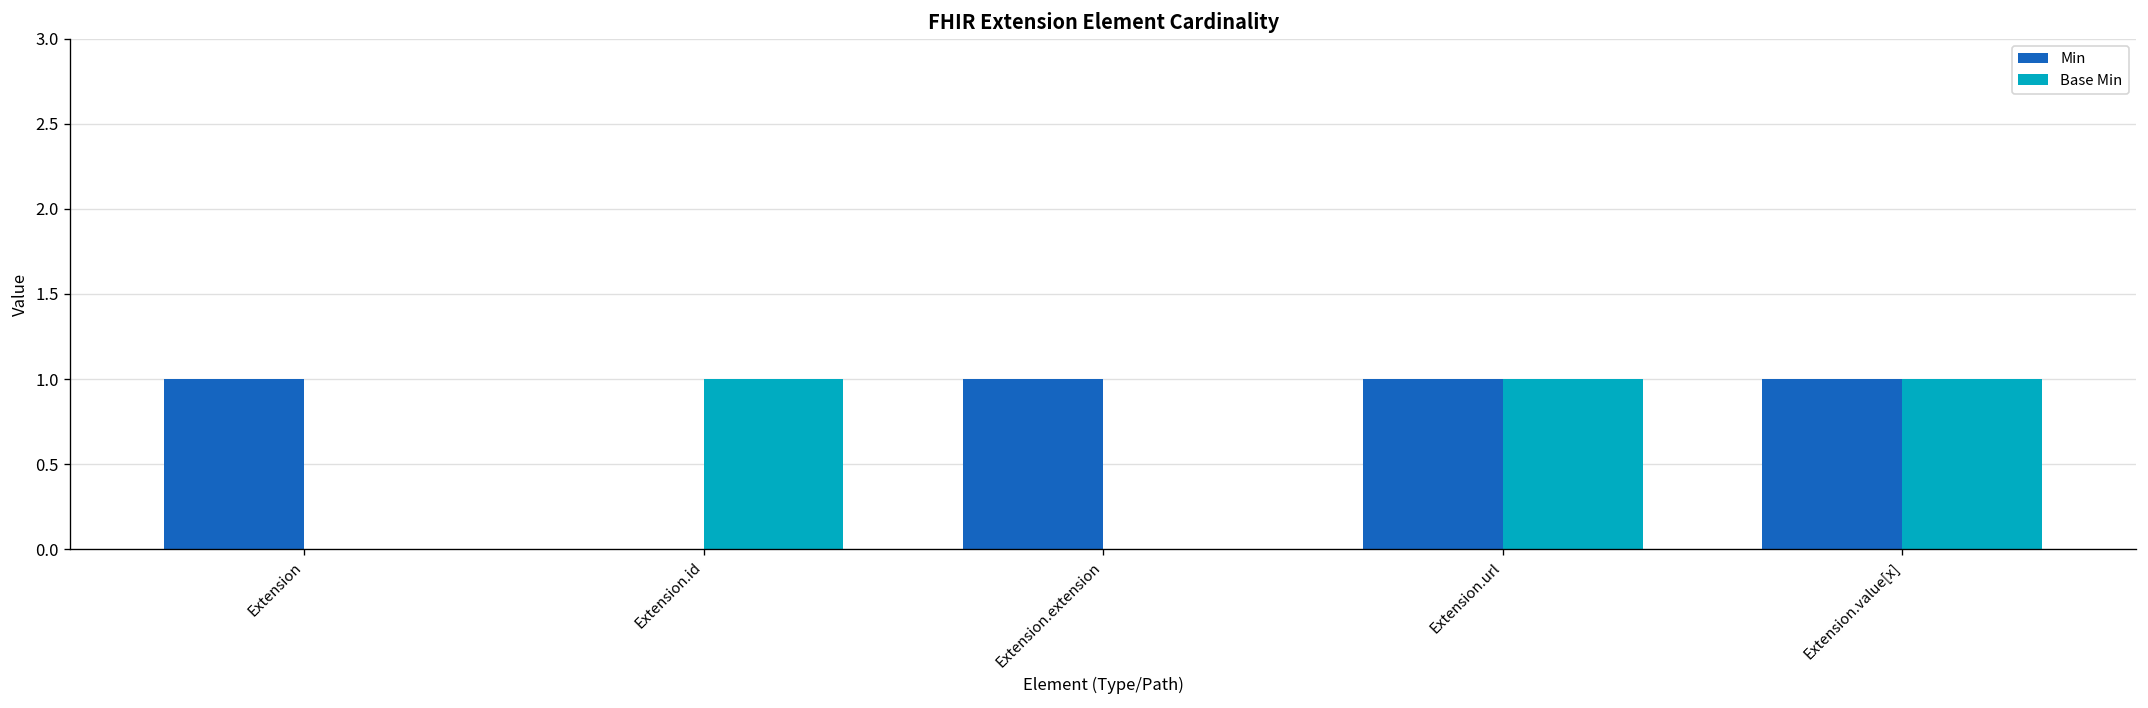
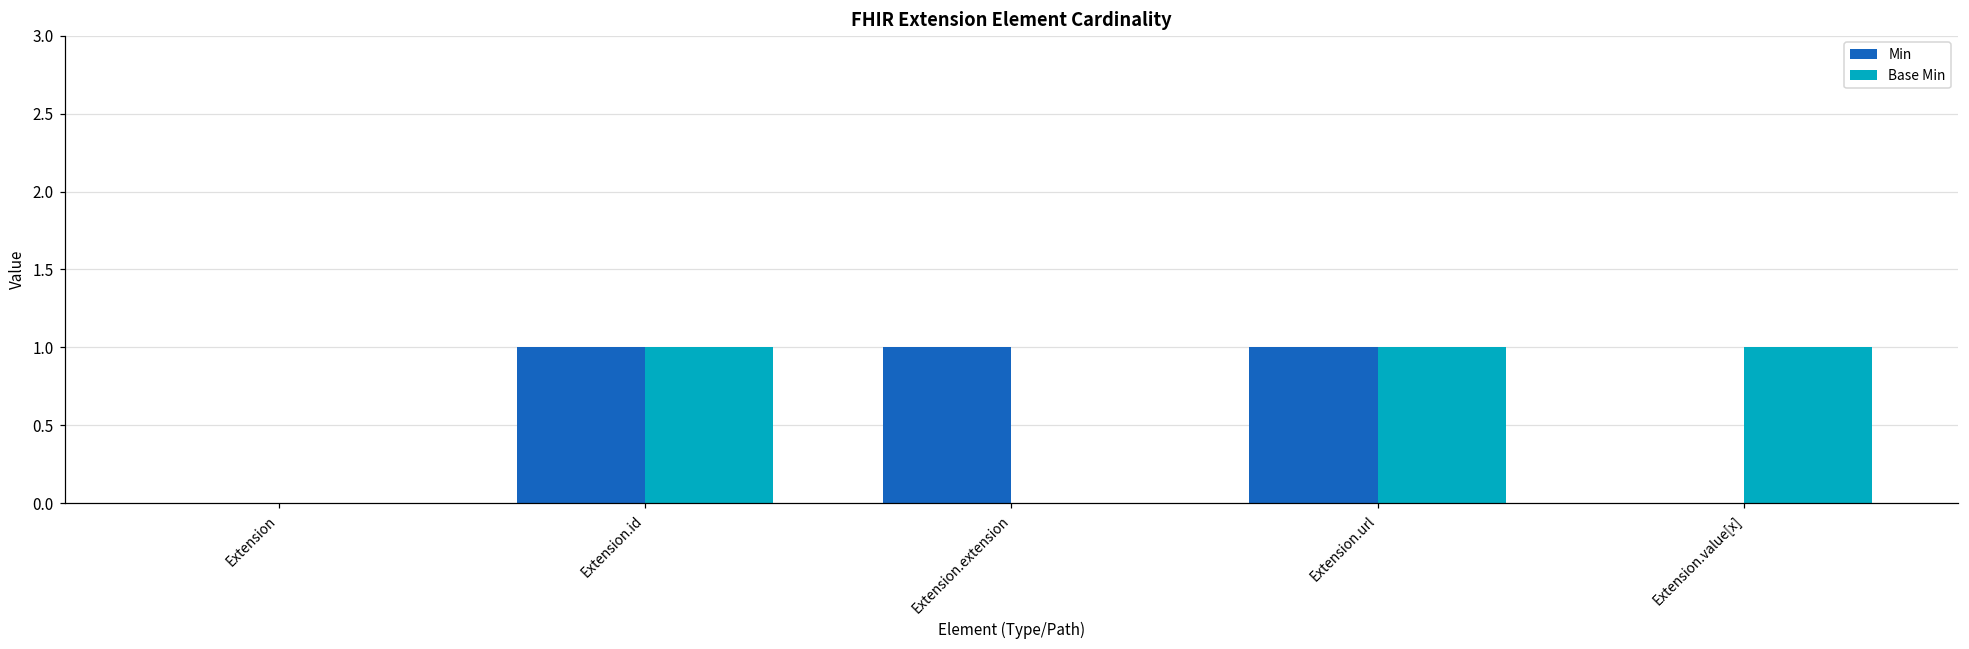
Min, Extension: 1 -> 0
Min, Extension.id: 0 -> 1
Min, Extension.value[x]: 1 -> 0
